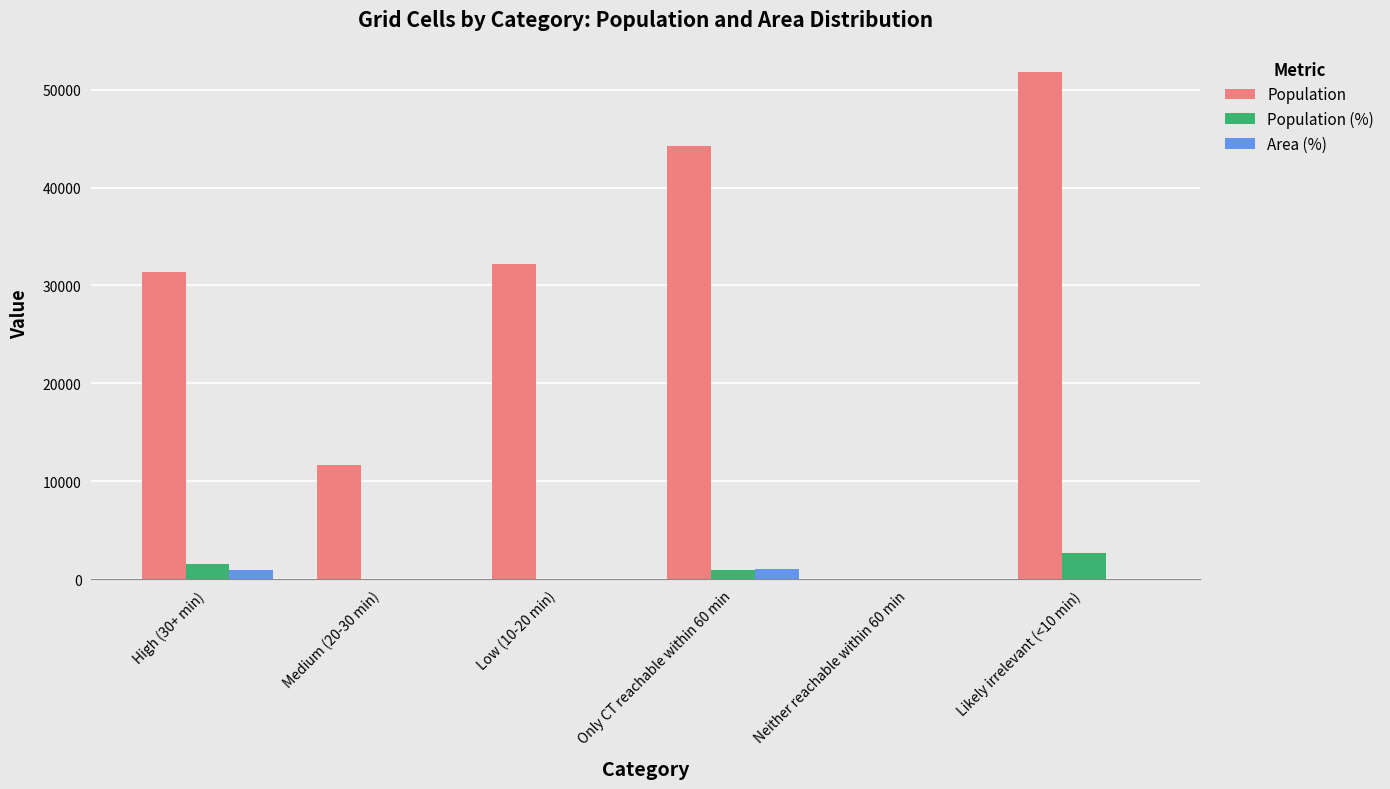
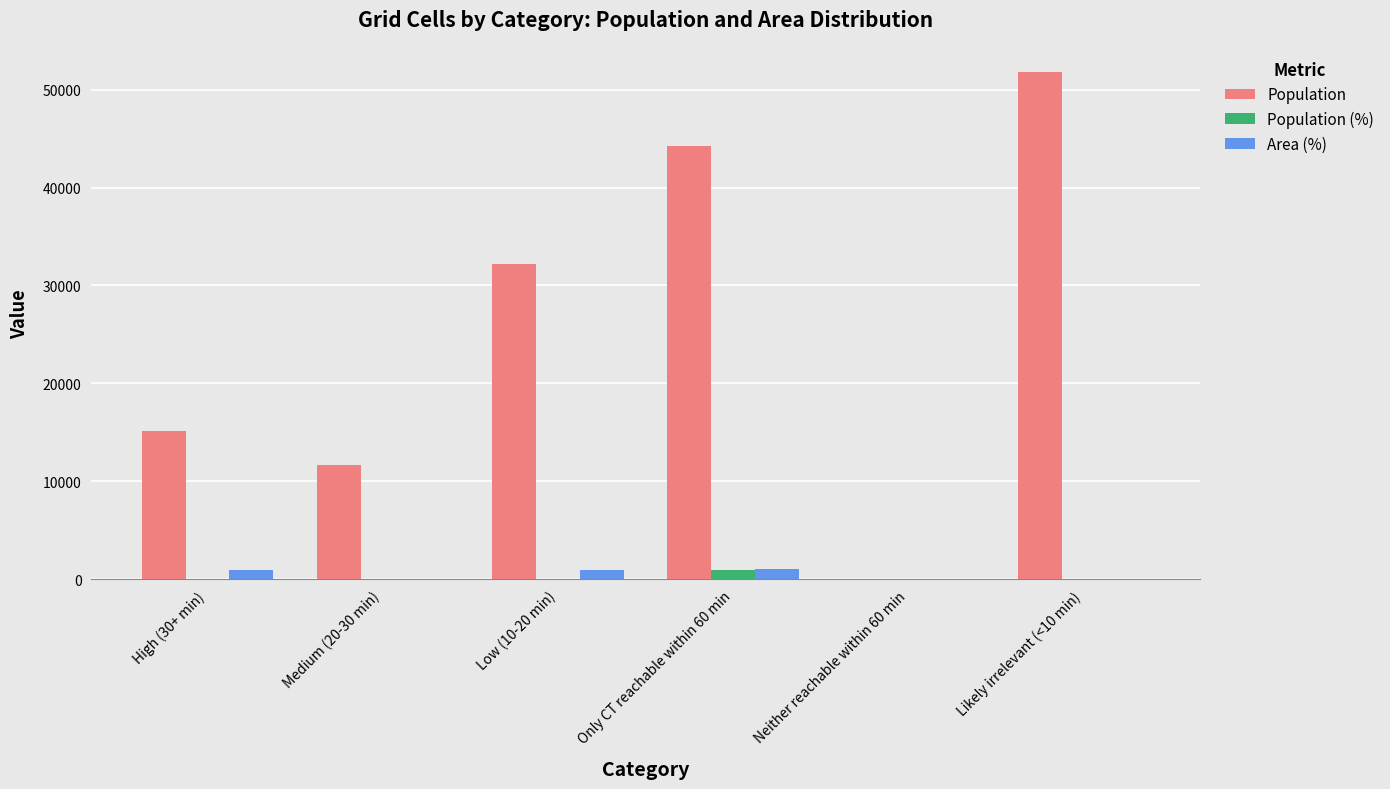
Population, High (30+ min): 31000 -> 15000
Population (%), High (30+ min): 2000 -> 0
Area (%), Low (10-20 min): 0 -> 1000
Population (%), Likely irrelevant (<10 min): 3000 -> 0
